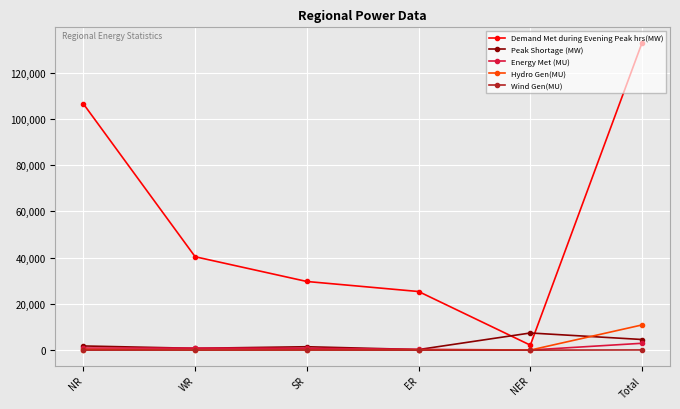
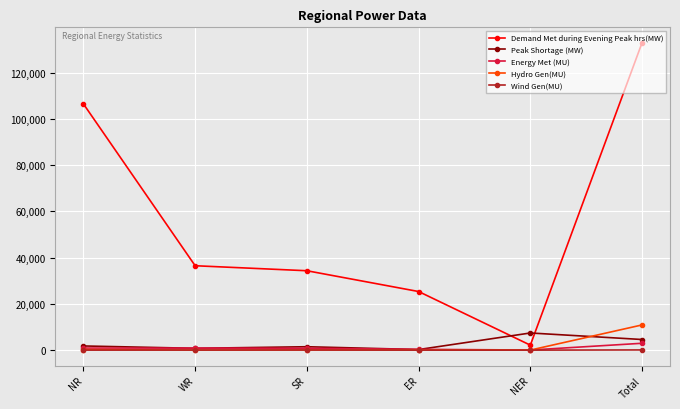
Demand Met during Evening Peak hrs(MW), WR: 40,000 -> 36,000
Demand Met during Evening Peak hrs(MW), SR: 30,000 -> 34,000
